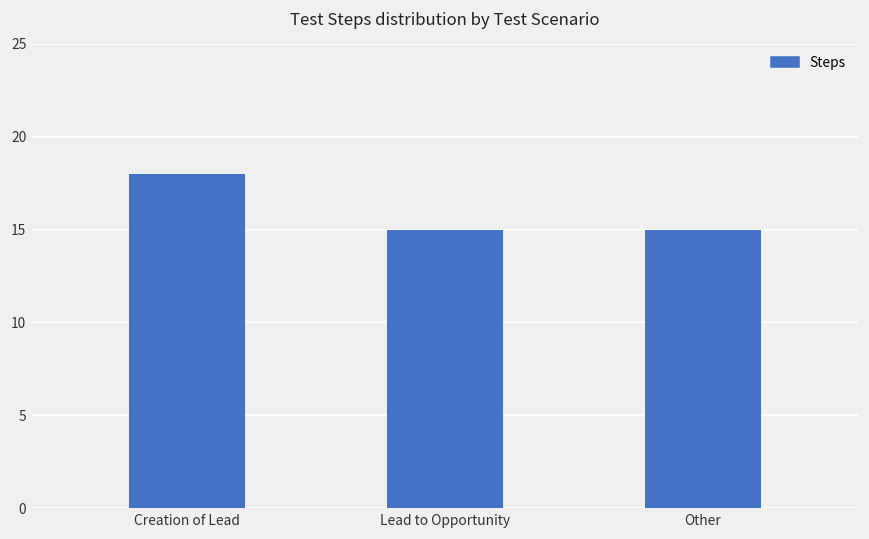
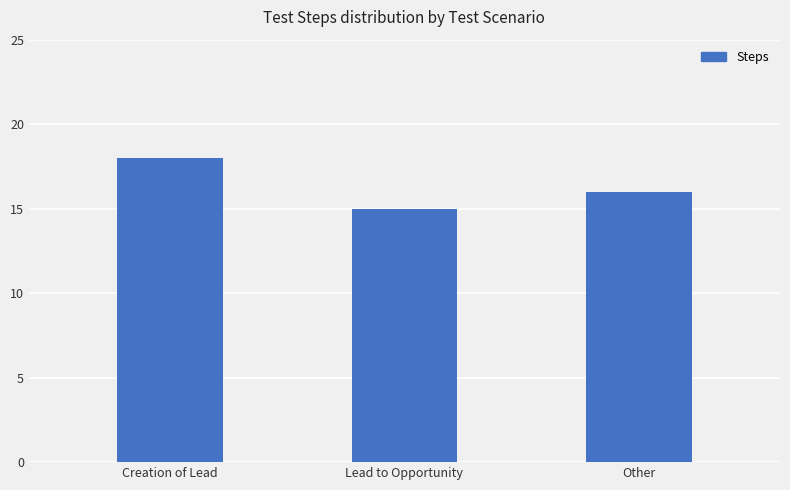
Other: 15 -> 16
